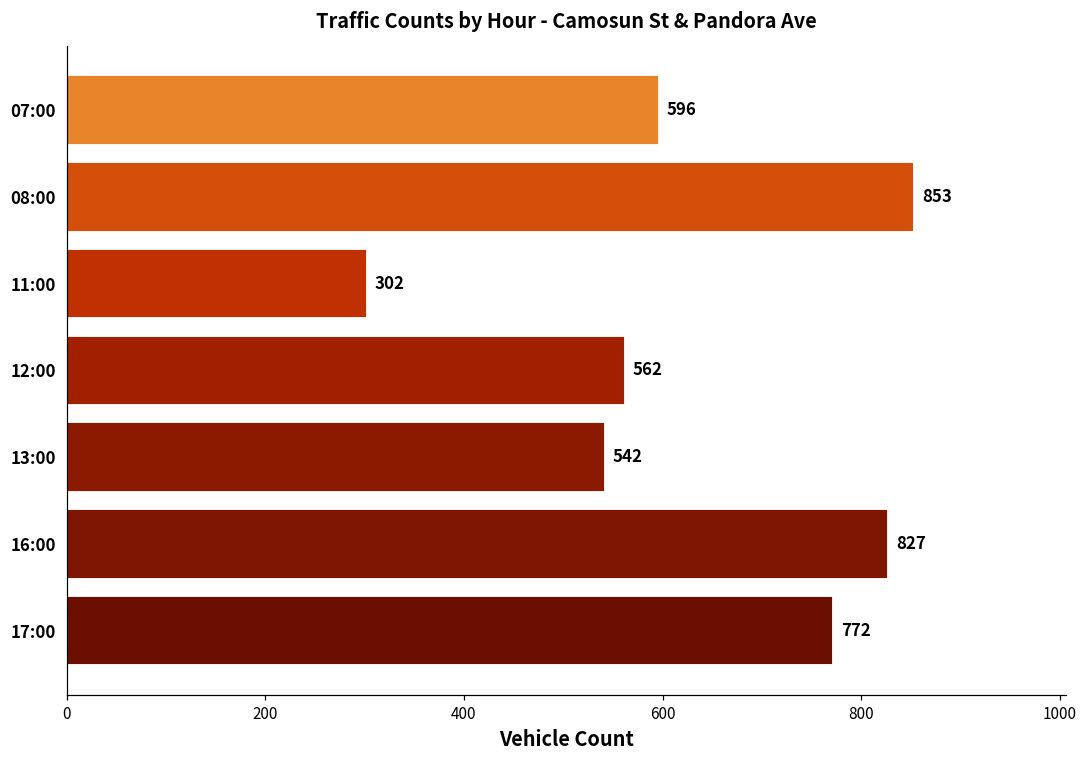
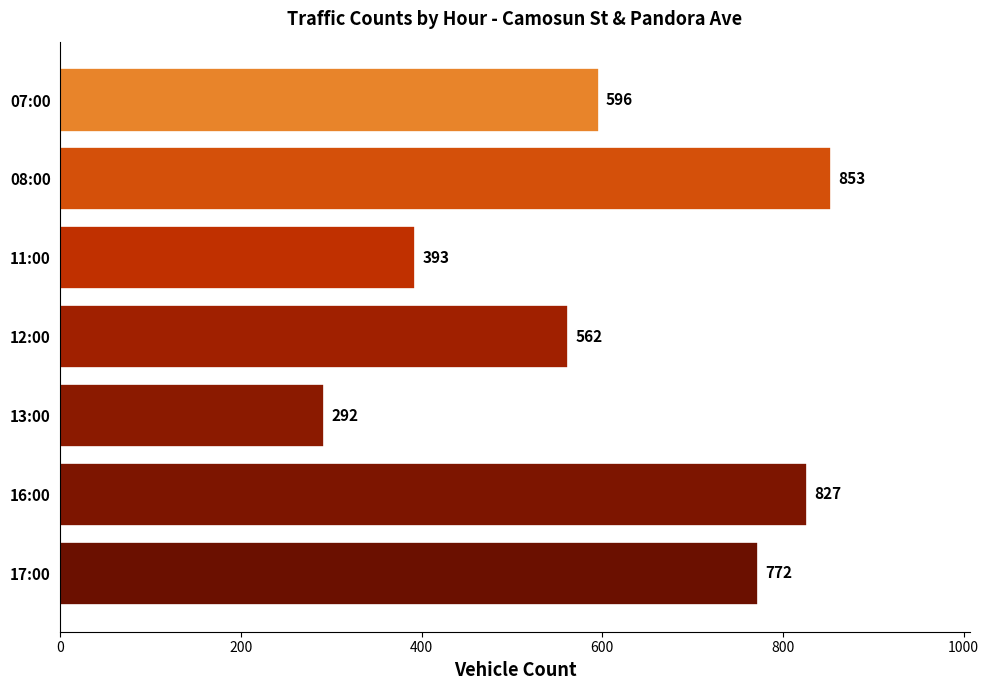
11:00: 302 -> 393
13:00: 542 -> 292
